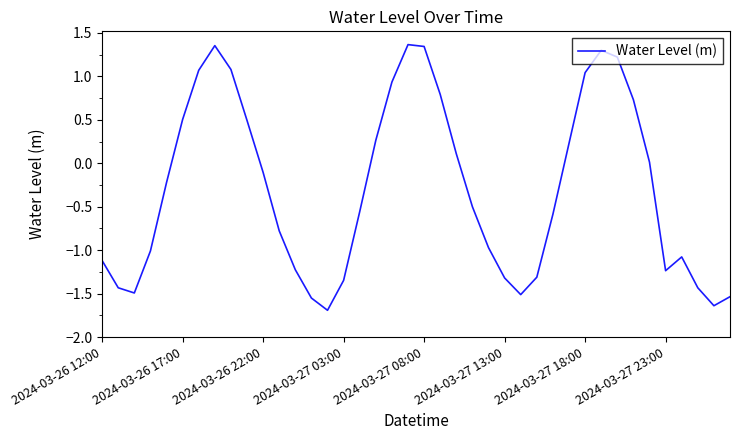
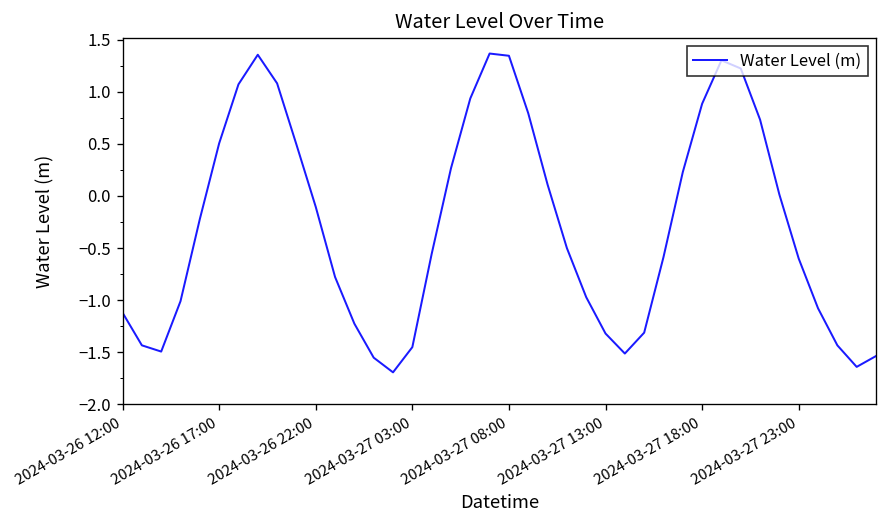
2024-03-27 03:00: -1.3 -> -1.5
2024-03-27 18:00: 1.0 -> 0.9
2024-03-27 23:00: -1.2 -> -0.6
